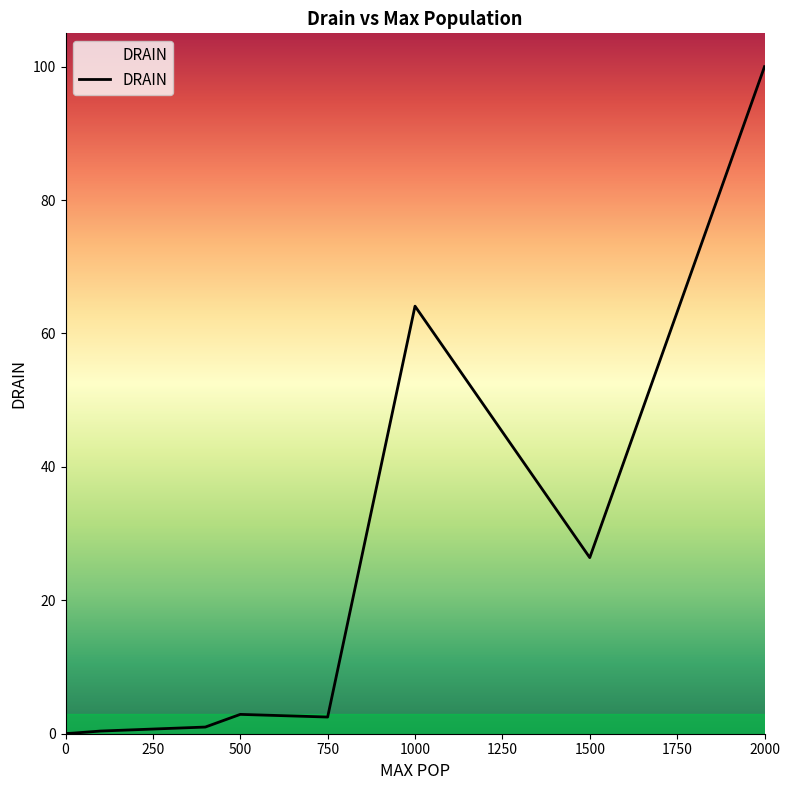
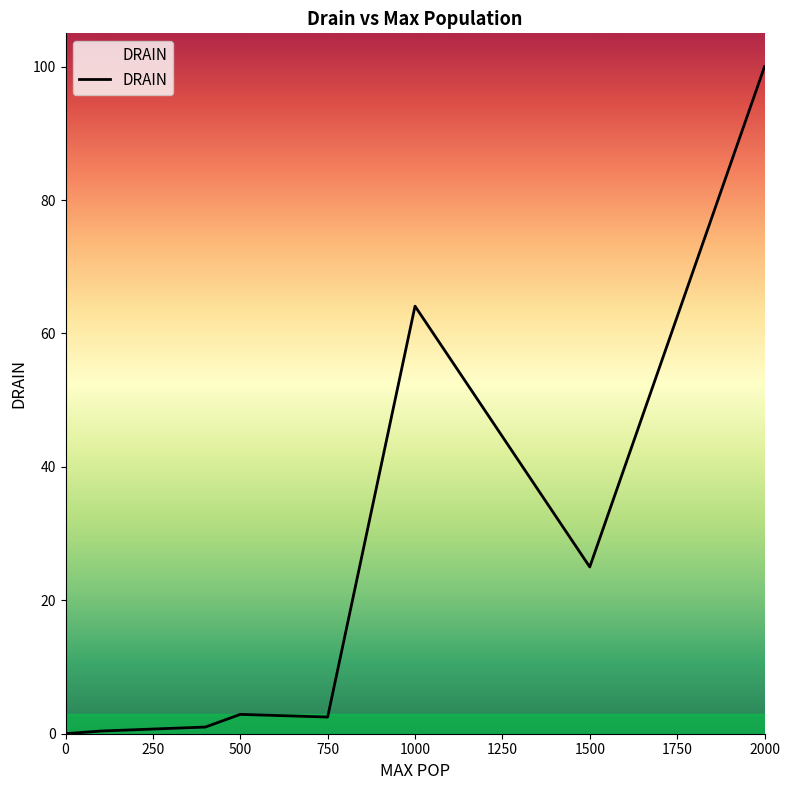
1500: 26 -> 25
